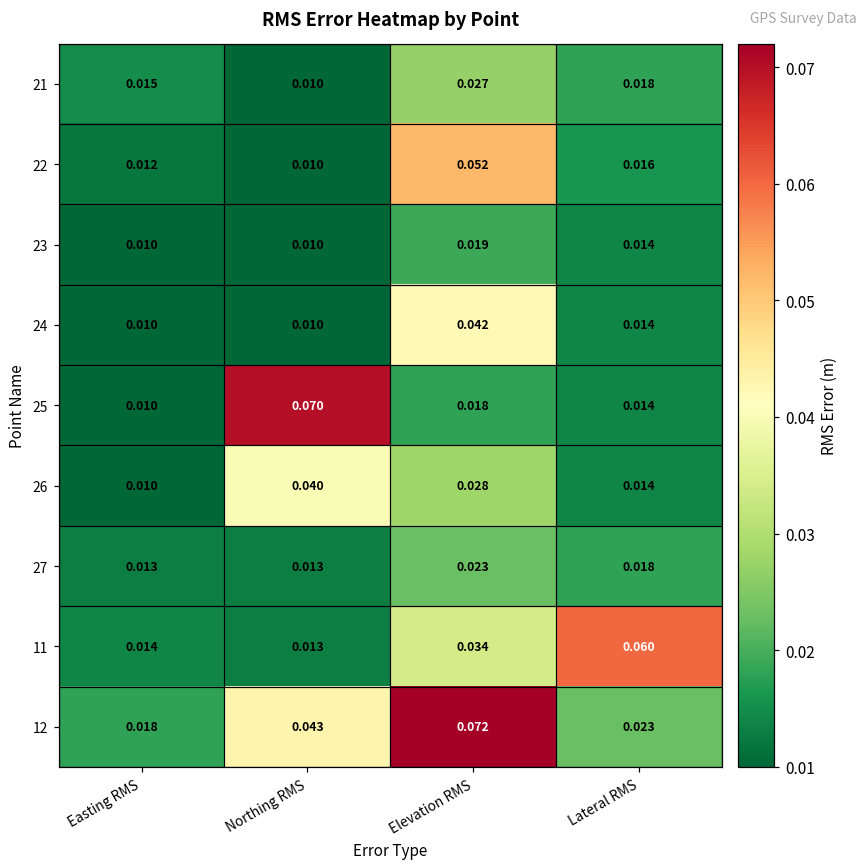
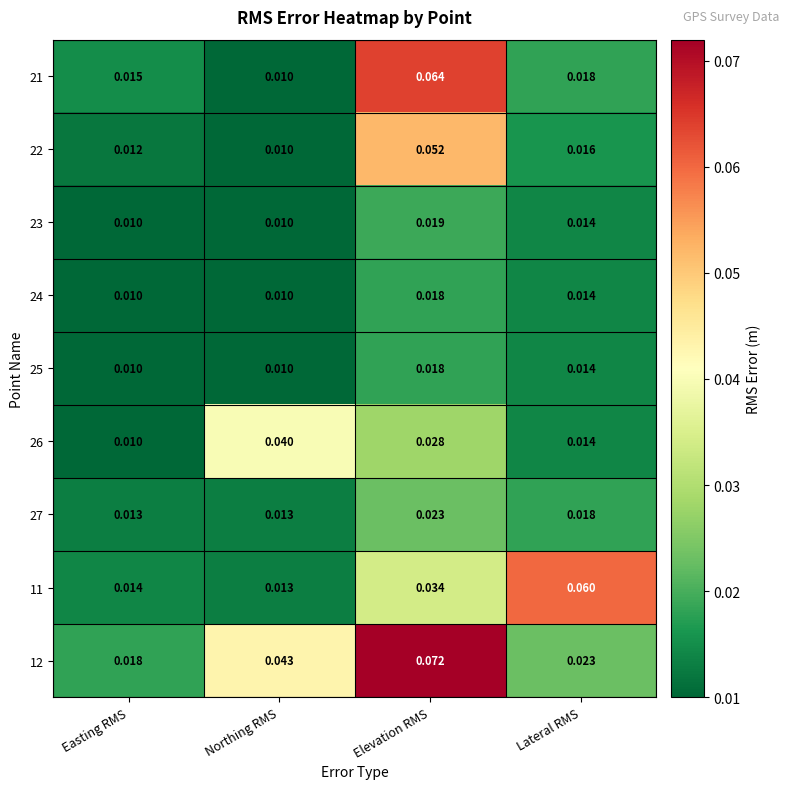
21, Elevation RMS: 0.027 -> 0.064
24, Elevation RMS: 0.042 -> 0.018
25, Northing RMS: 0.070 -> 0.010
